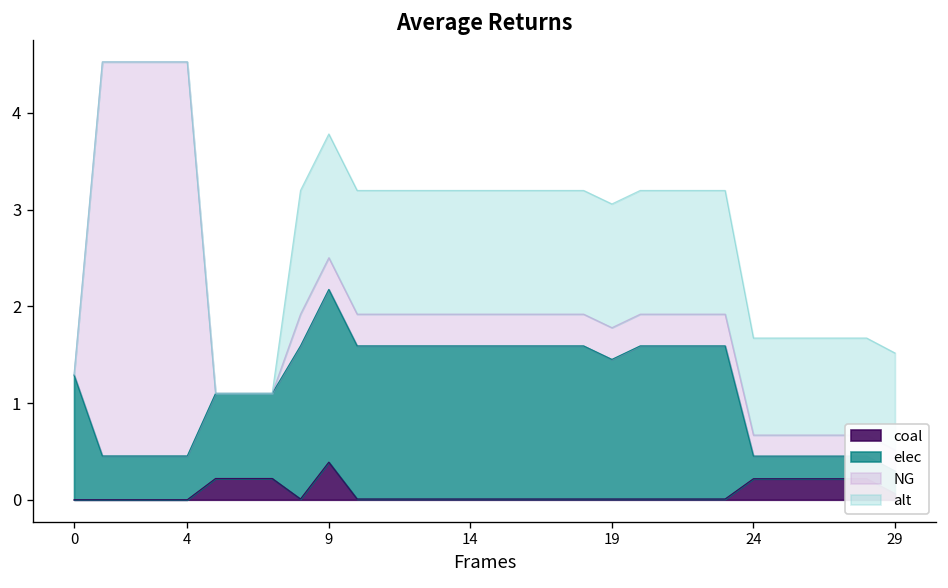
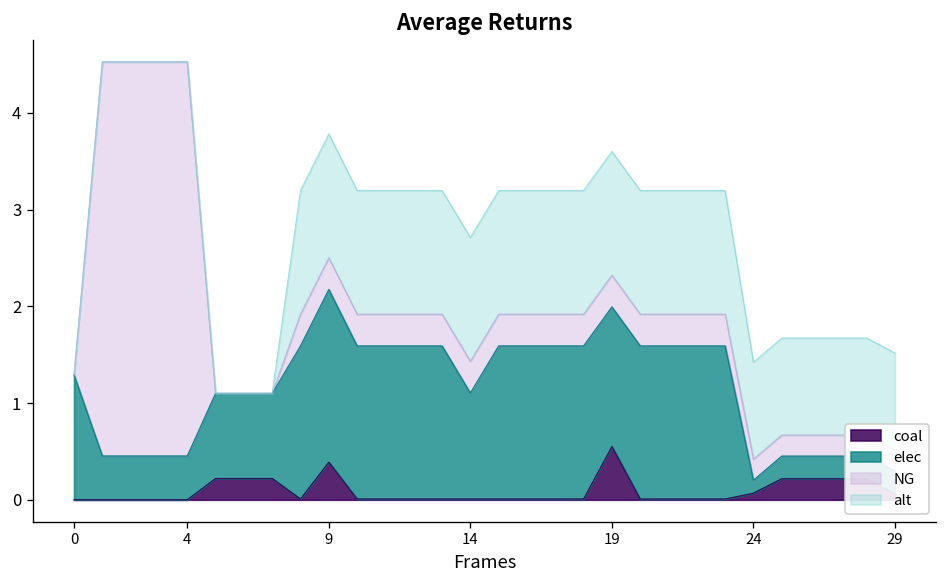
elec, 14: 1.6 -> 1.1
coal, 19: 0.0 -> 0.6
coal, 24: 0.2 -> 0.1
elec, 24: 0.2 -> 0.1
